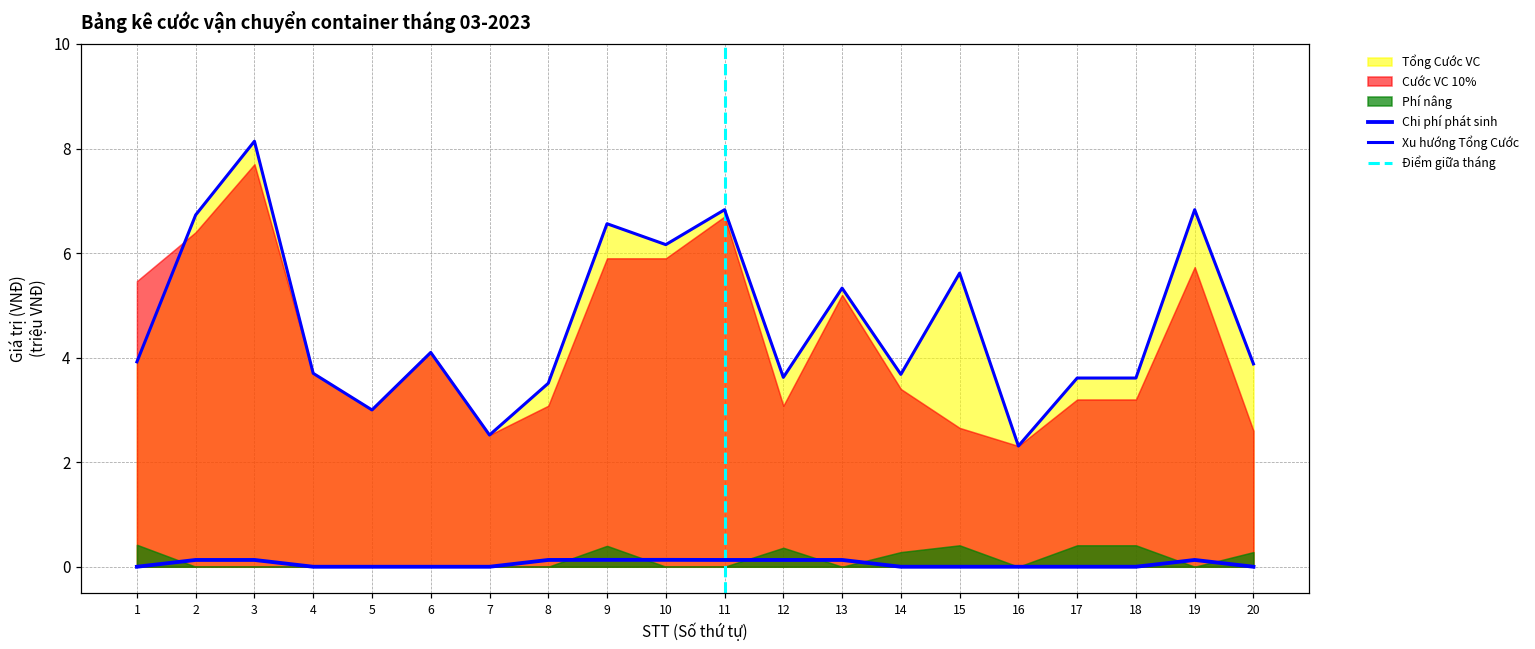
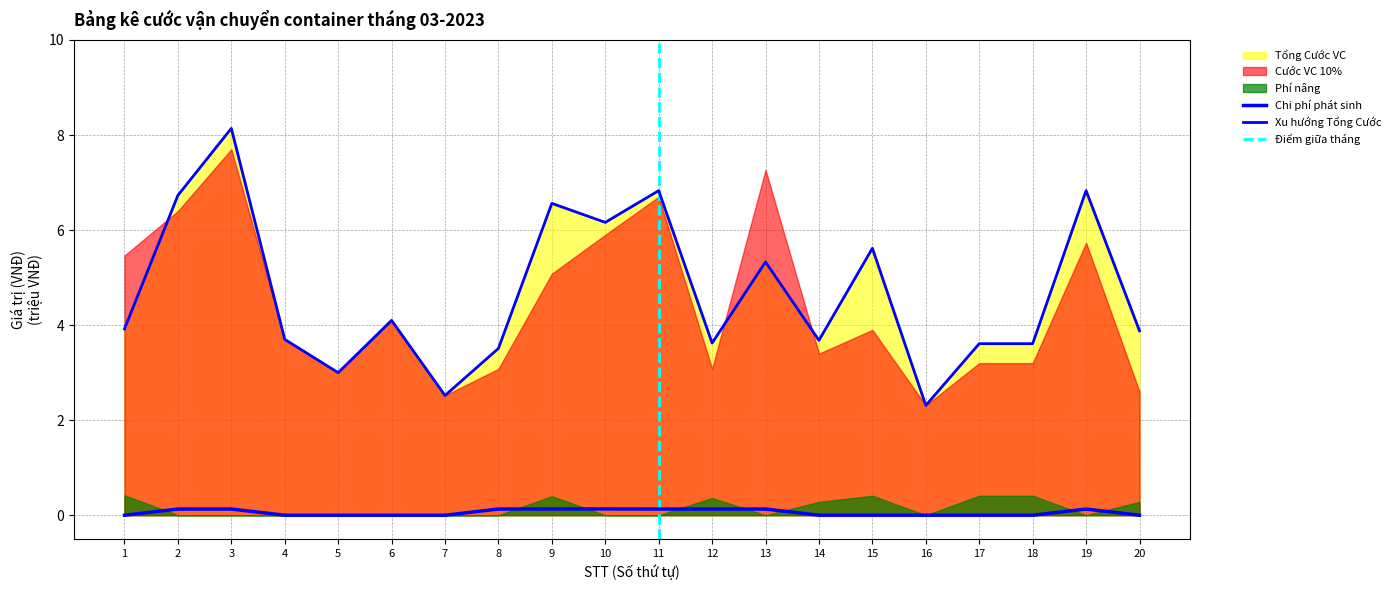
Cước VC 10%, 9: 5.9 -> 5.1
Cước VC 10%, 13: 5.2 -> 7.3
Cước VC 10%, 15: 2.7 -> 3.9
